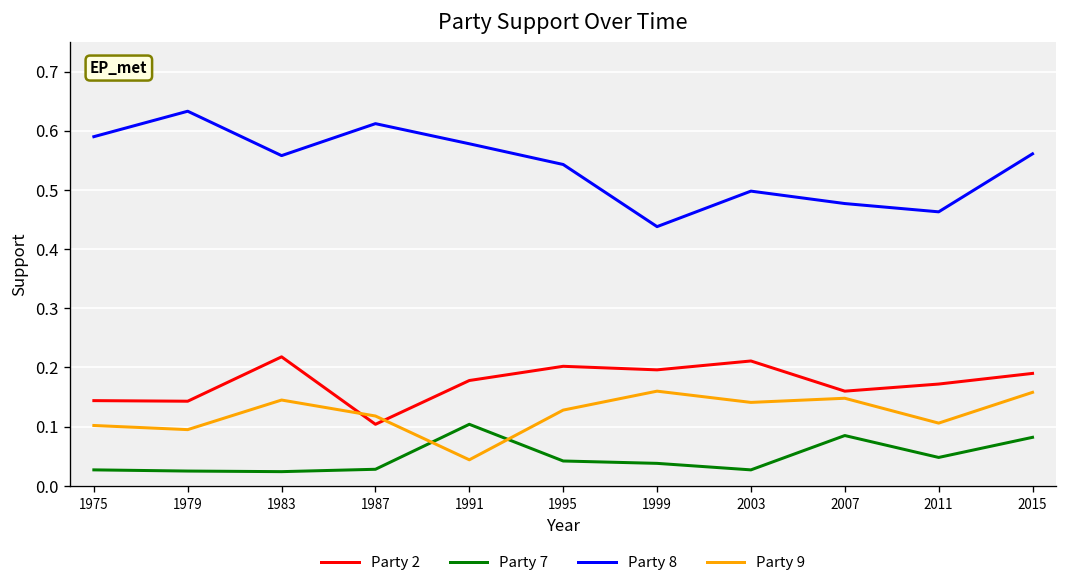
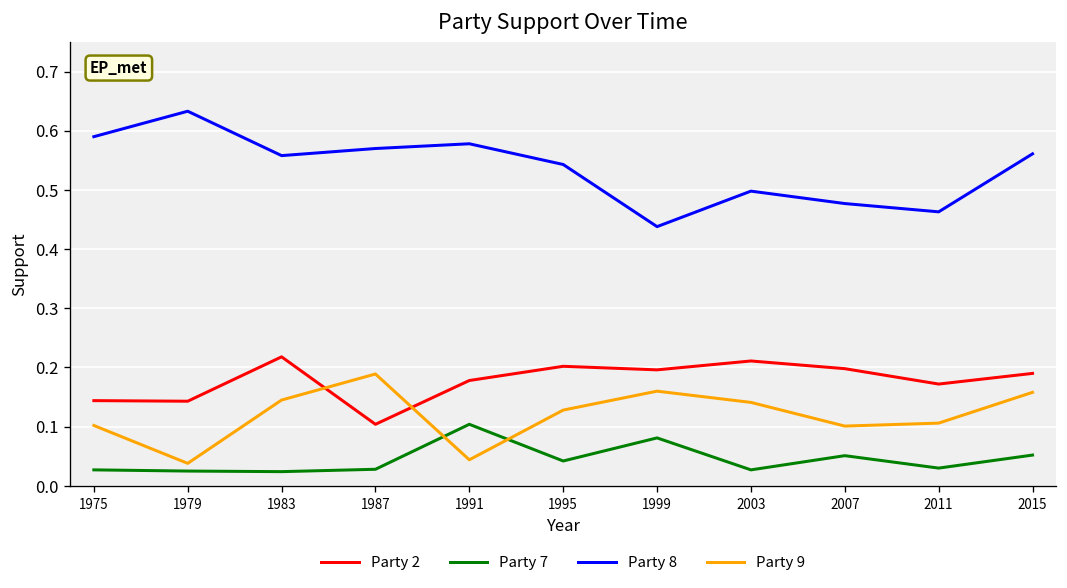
Party 9, 1979: 0.10 -> 0.04
Party 8, 1987: 0.61 -> 0.57
Party 9, 1987: 0.12 -> 0.19
Party 7, 1999: 0.04 -> 0.08
Party 2, 2007: 0.16 -> 0.20
Party 7, 2007: 0.09 -> 0.05
Party 9, 2007: 0.15 -> 0.10
Party 7, 2011: 0.05 -> 0.03
Party 7, 2015: 0.08 -> 0.05
